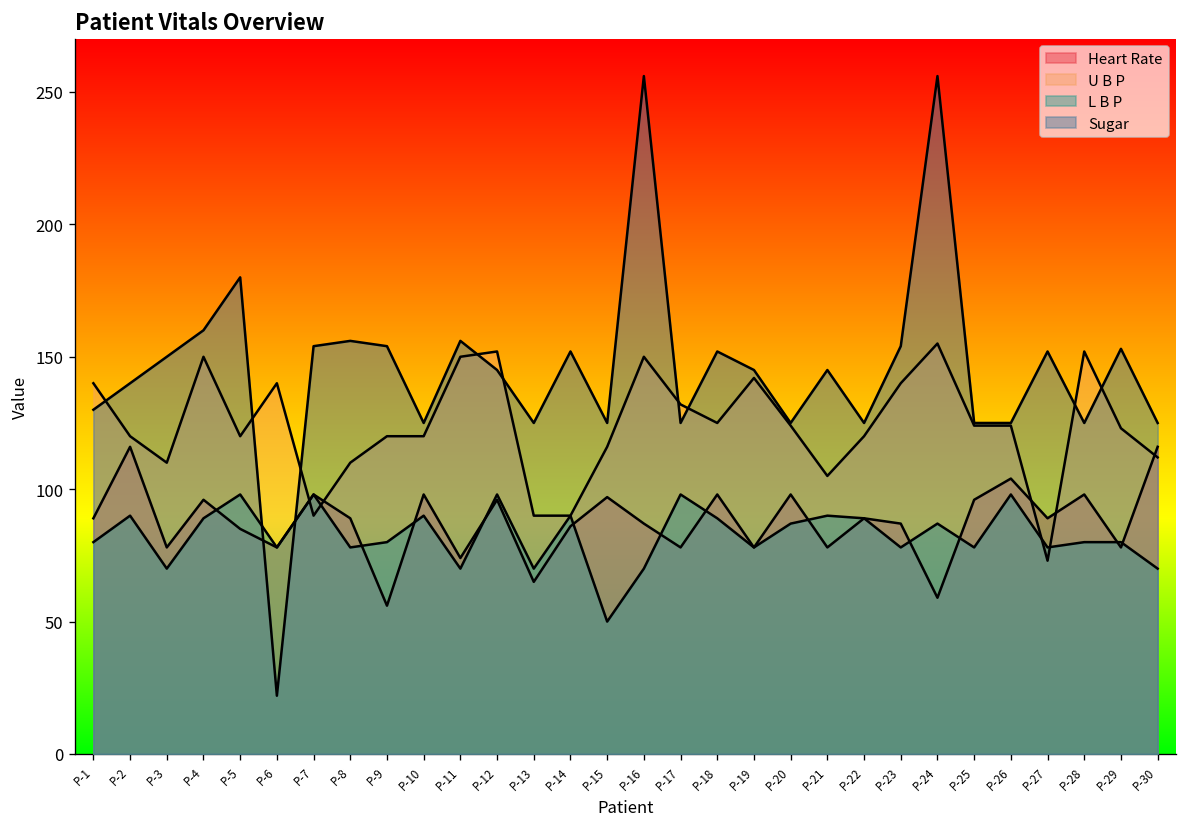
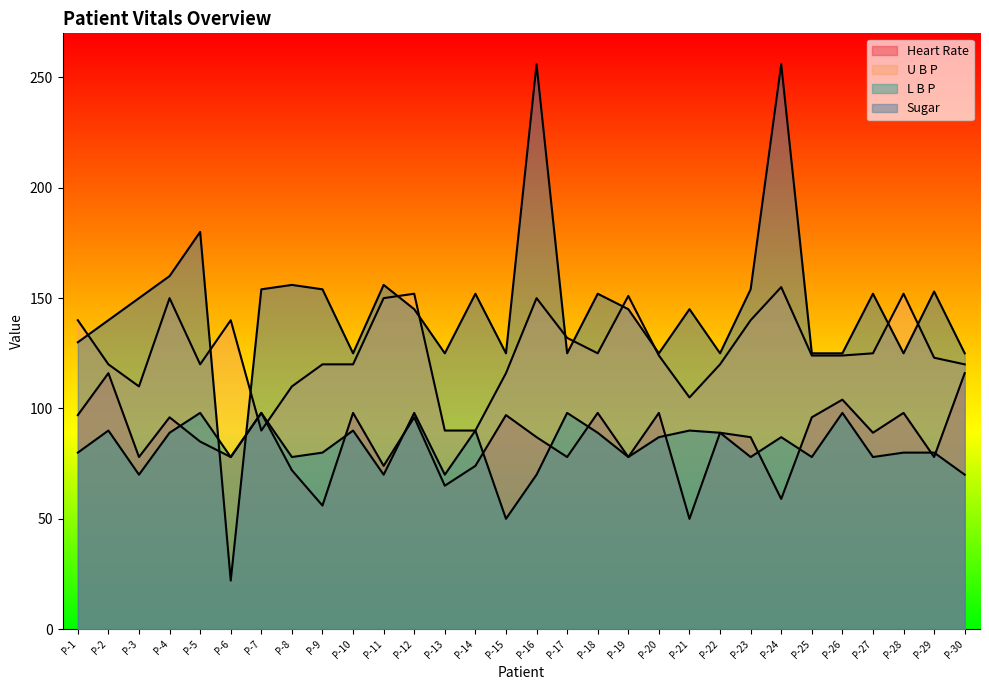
Heart Rate, P-1: 89 -> 97
Heart Rate, P-8: 89 -> 72
Heart Rate, P-14: 86 -> 74
U B P, P-19: 142 -> 151
Heart Rate, P-21: 78 -> 50
U B P, P-27: 73 -> 125
U B P, P-30: 112 -> 120
